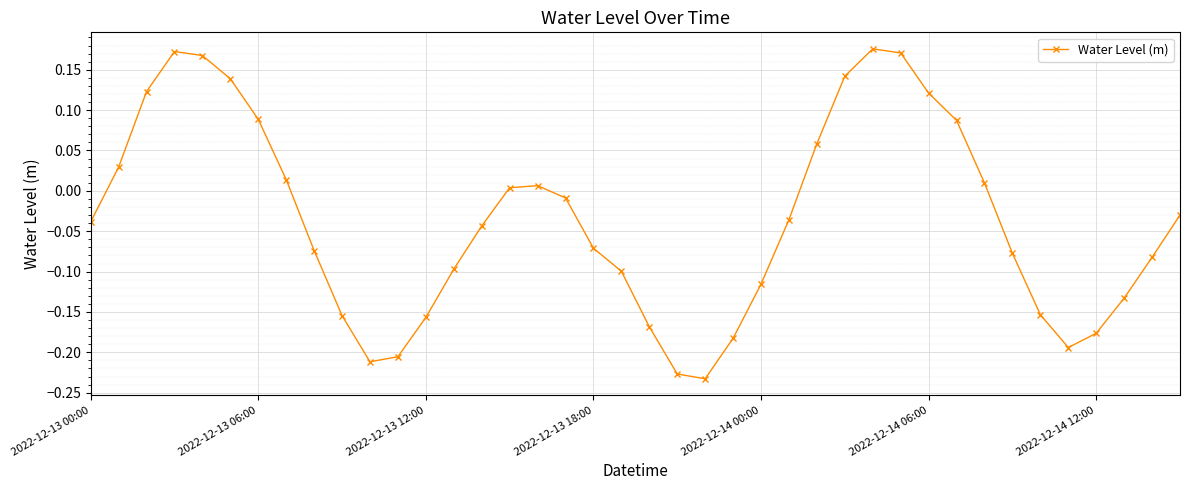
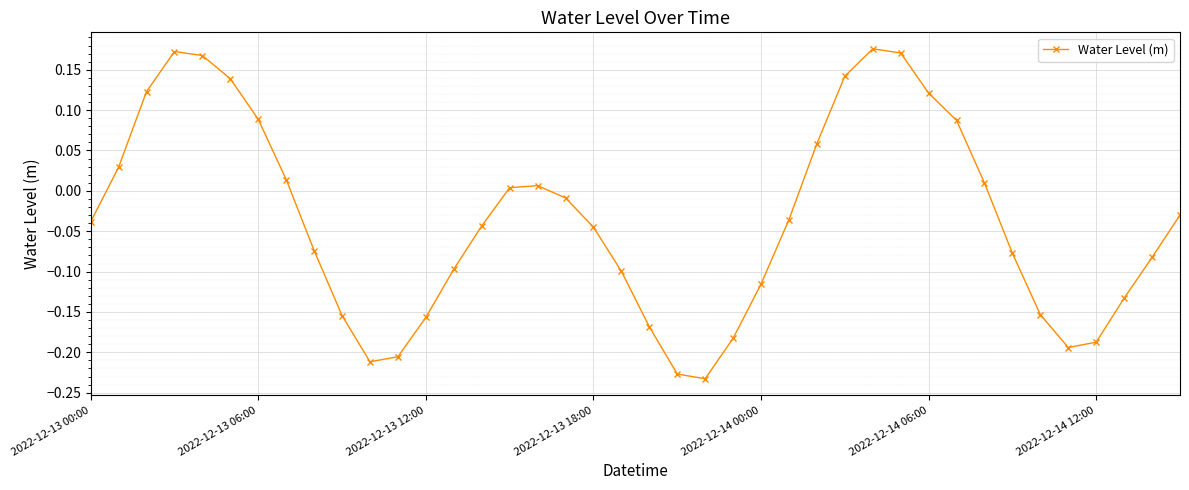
2022-12-13 18:00: -0.07 -> -0.04
2022-12-14 12:00: -0.18 -> -0.19
